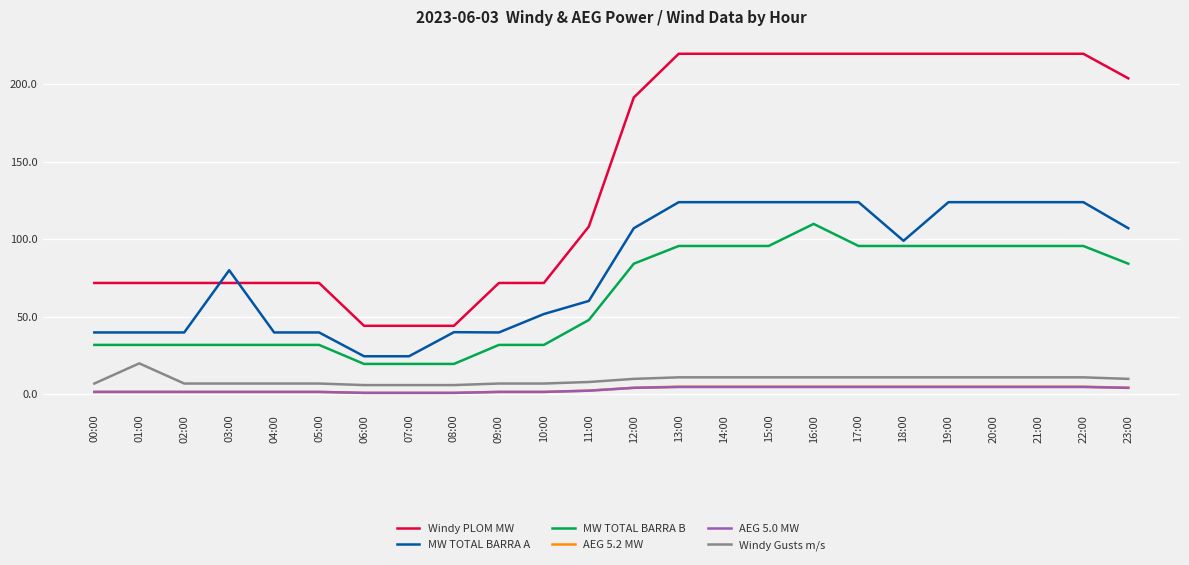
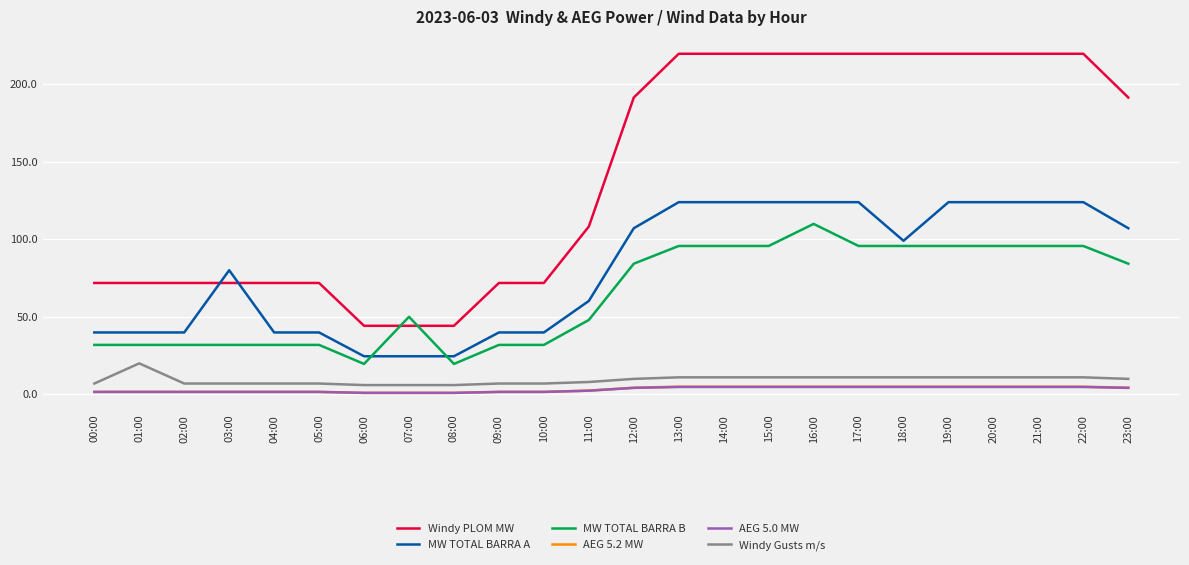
MW TOTAL BARRA B, 07:00: 20 -> 50
MW TOTAL BARRA A, 08:00: 40 -> 25
MW TOTAL BARRA A, 10:00: 52 -> 40
Windy PLOM MW, 23:00: 204 -> 191
